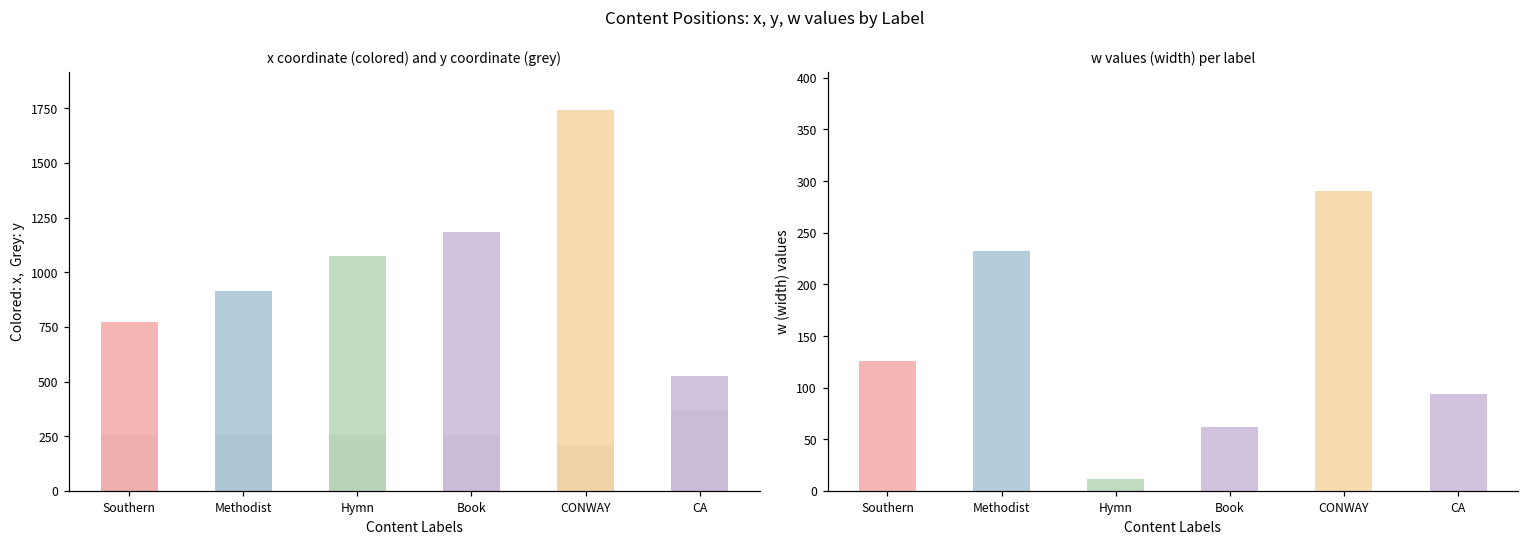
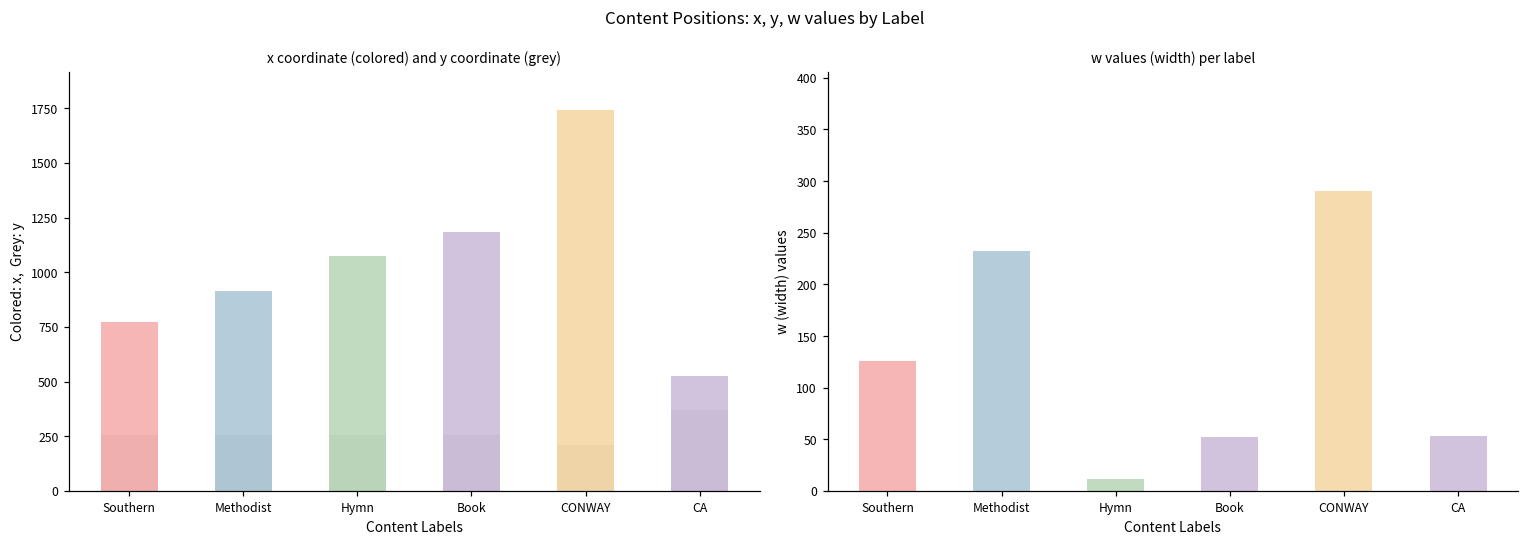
w values (width) per label, Book: 60 -> 50
w values (width) per label, CA: 90 -> 50
